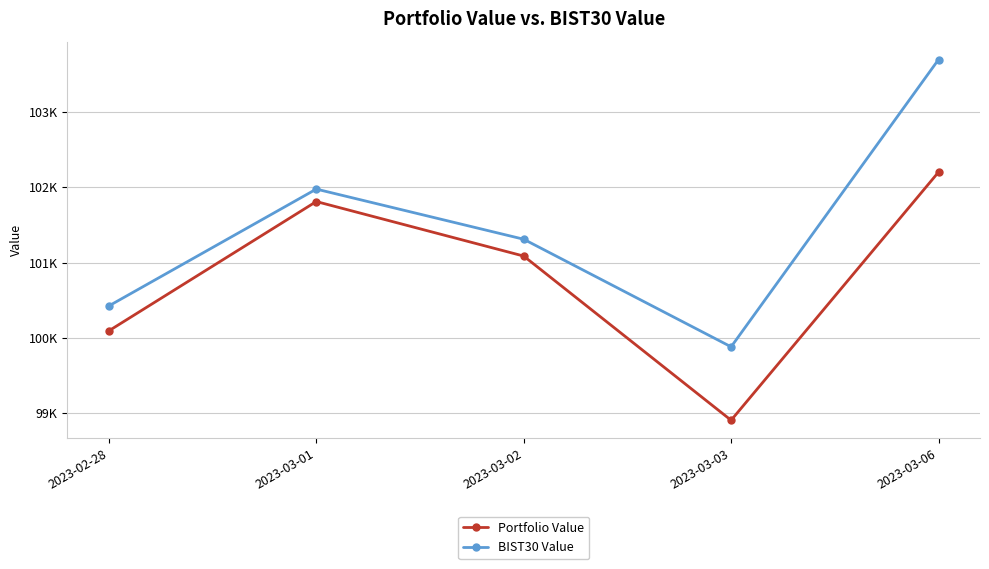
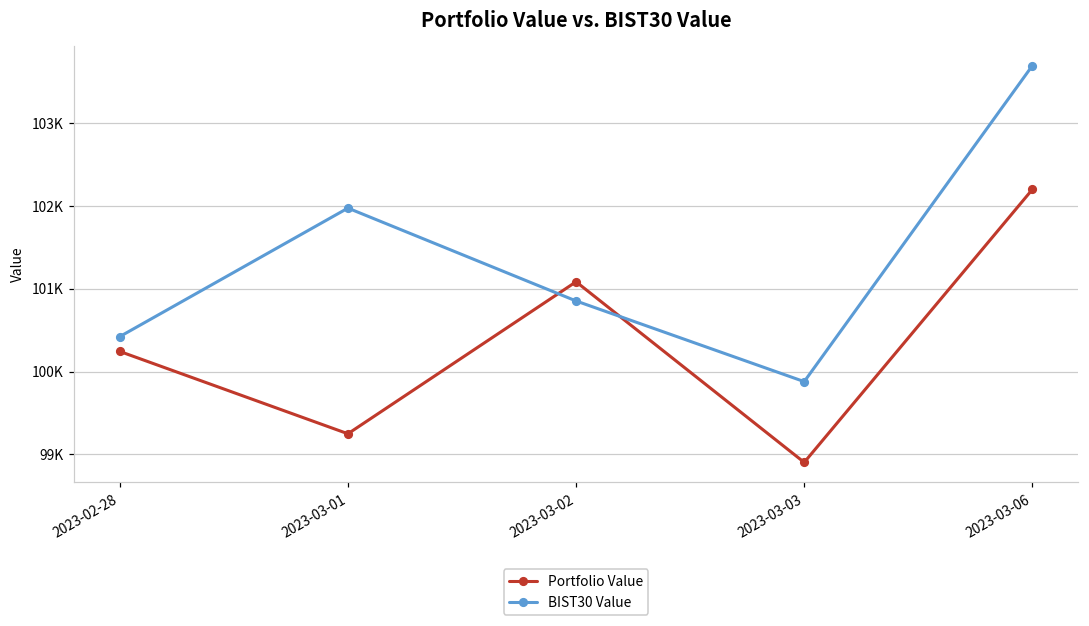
Portfolio Value, 2023-02-28: 100100 -> 100200
Portfolio Value, 2023-03-01: 101800 -> 99300
BIST30 Value, 2023-03-02: 101300 -> 100900
